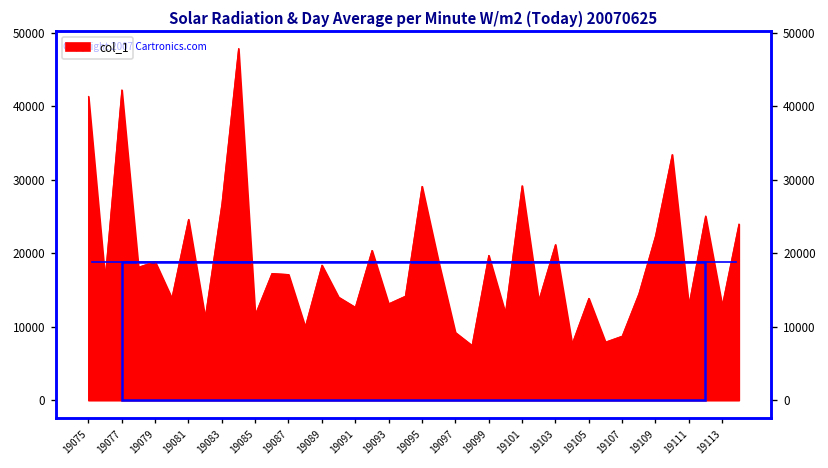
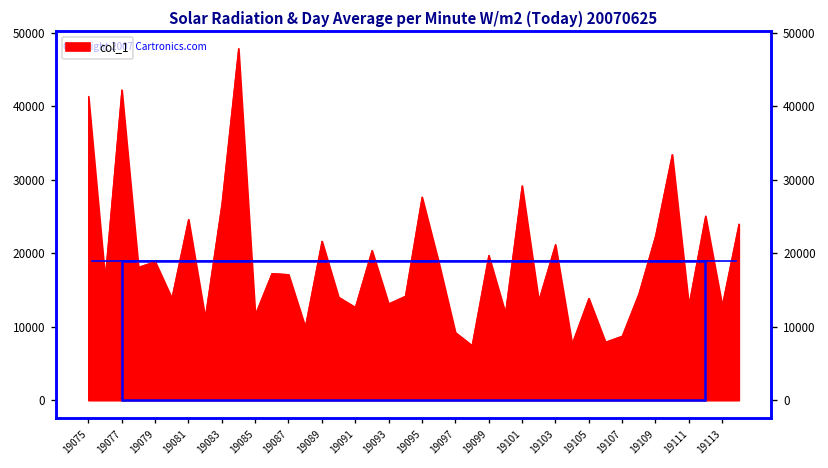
19089: 18000 -> 22000
19095: 29000 -> 28000
